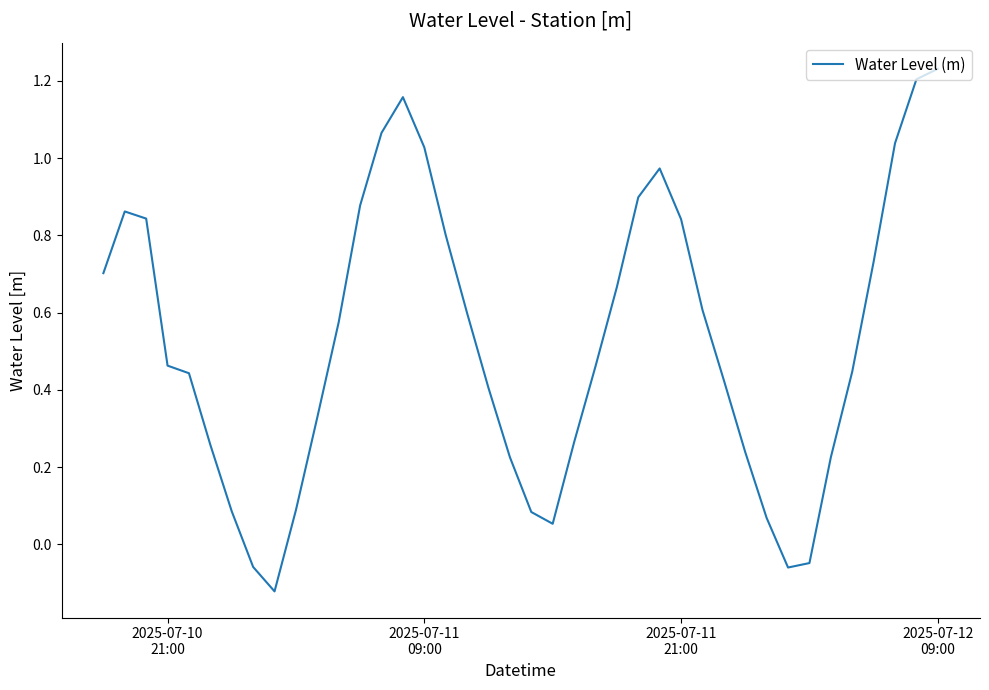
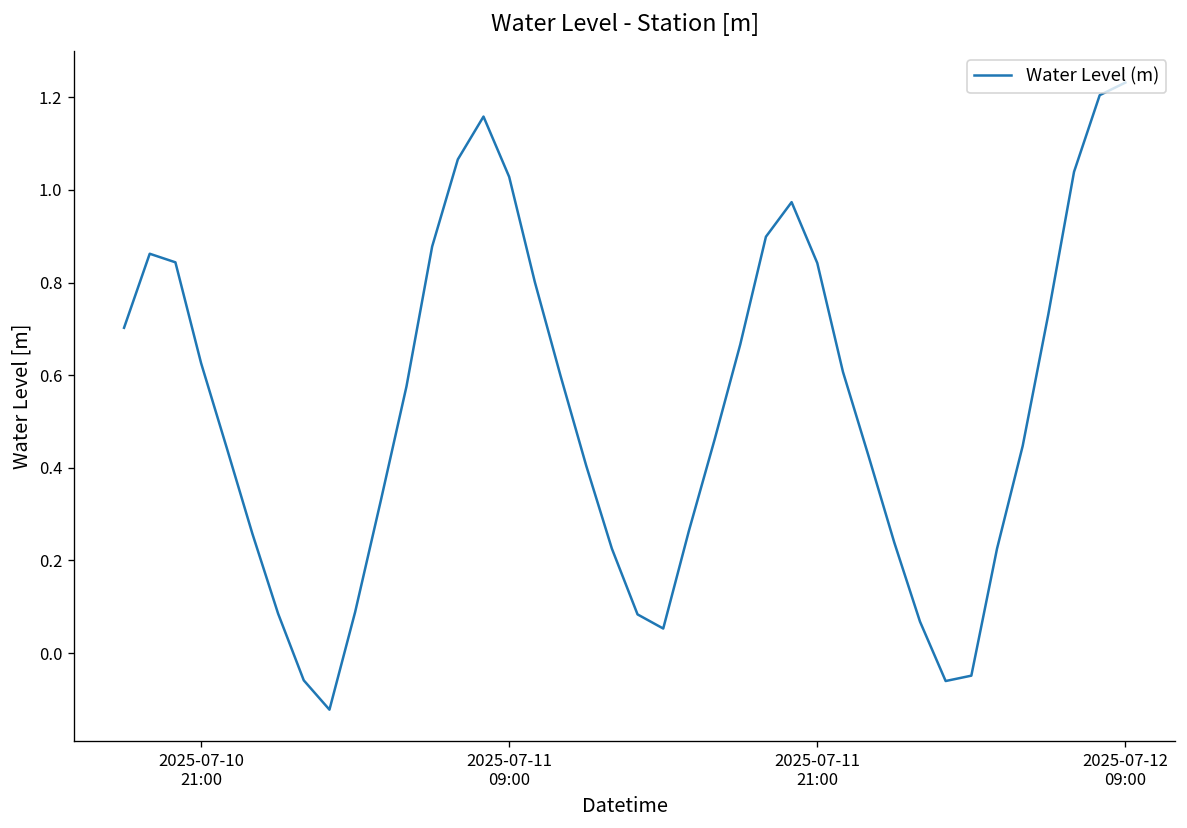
2025-07-10 21:00: 0.46 -> 0.63
